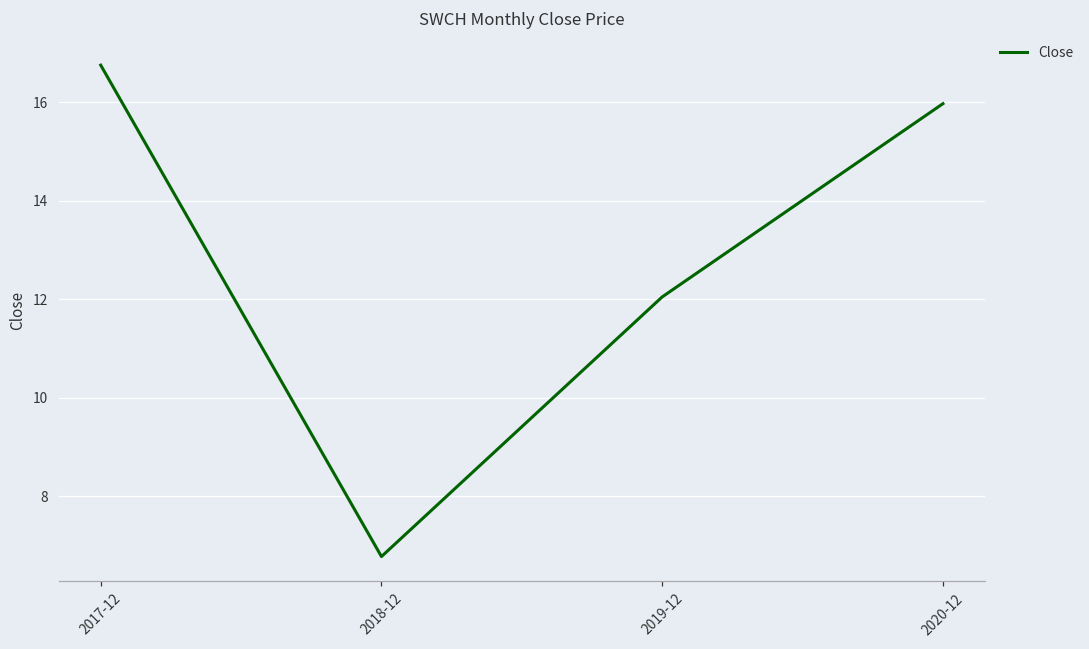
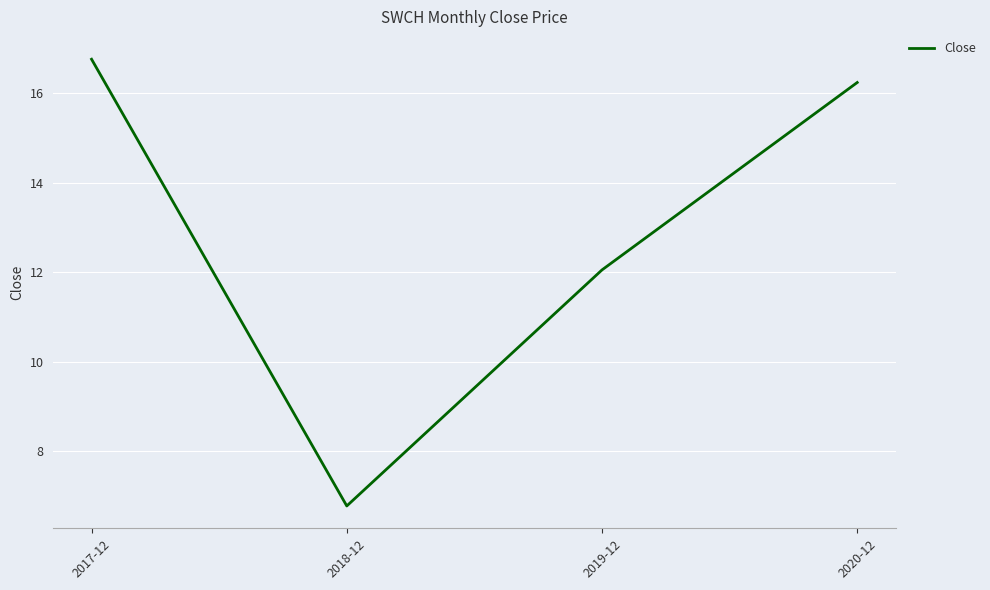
2020-12: 16.0 -> 16.2
